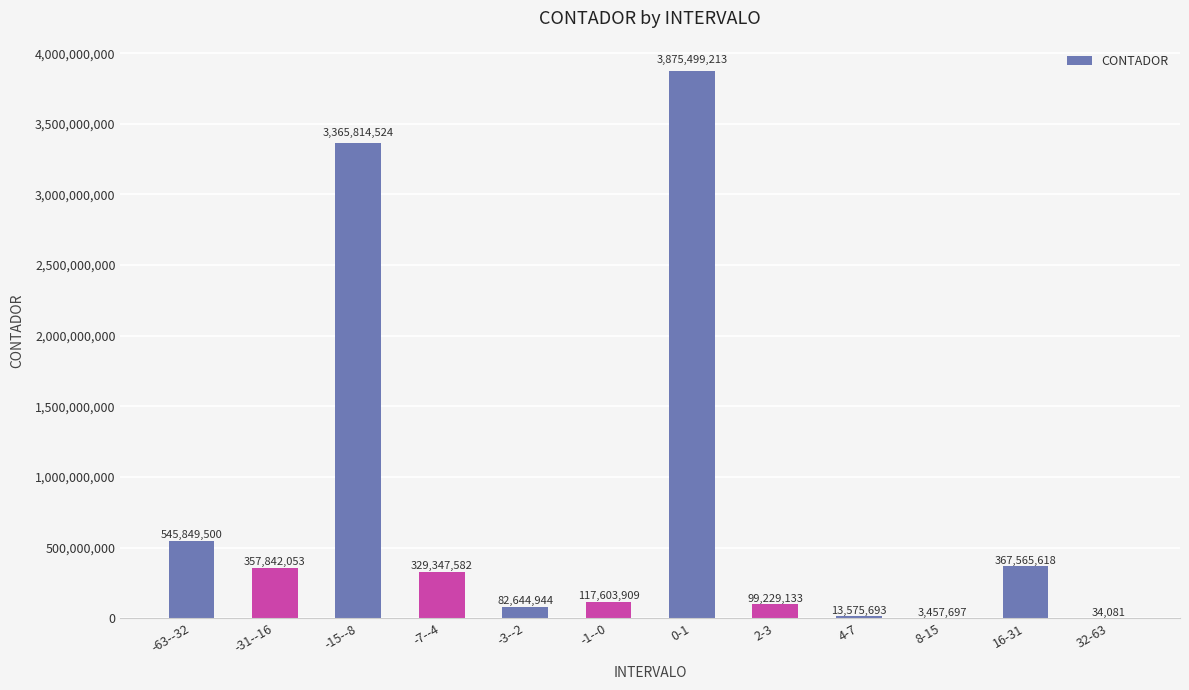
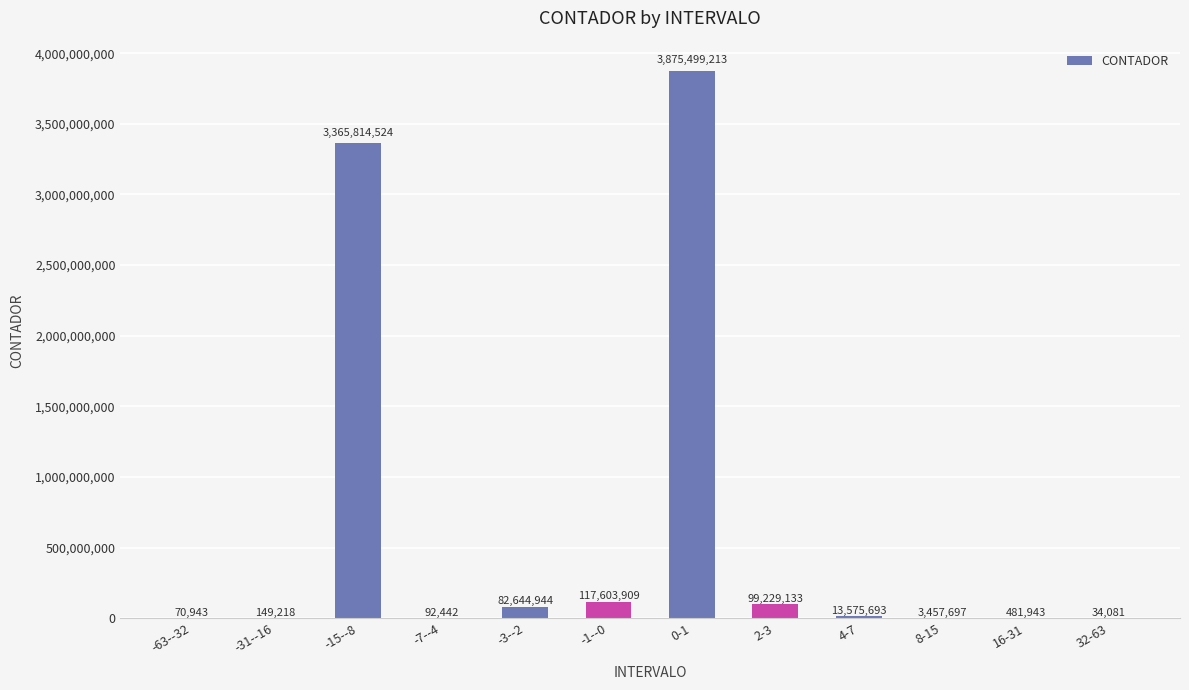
-63--32: 545,849,500 -> 70,943
-31--16: 357,842,053 -> 149,218
-7--4: 329,347,582 -> 92,442
16-31: 367,565,618 -> 481,943
